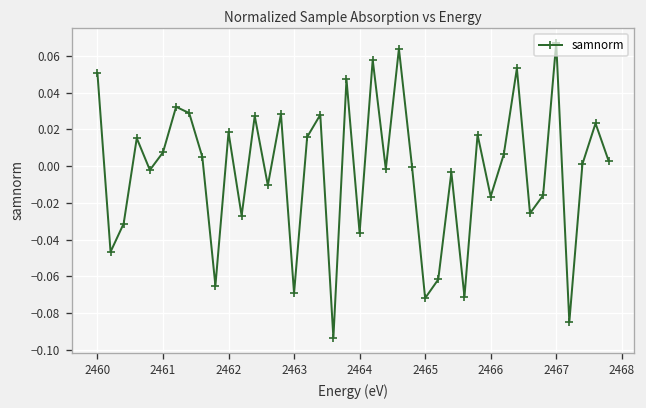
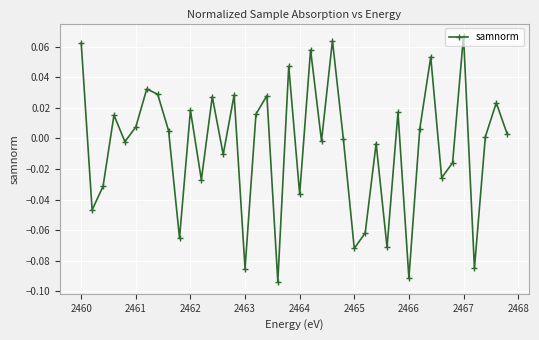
2460: 0.051 -> 0.062
2463: -0.069 -> -0.085
2466: -0.017 -> -0.091
